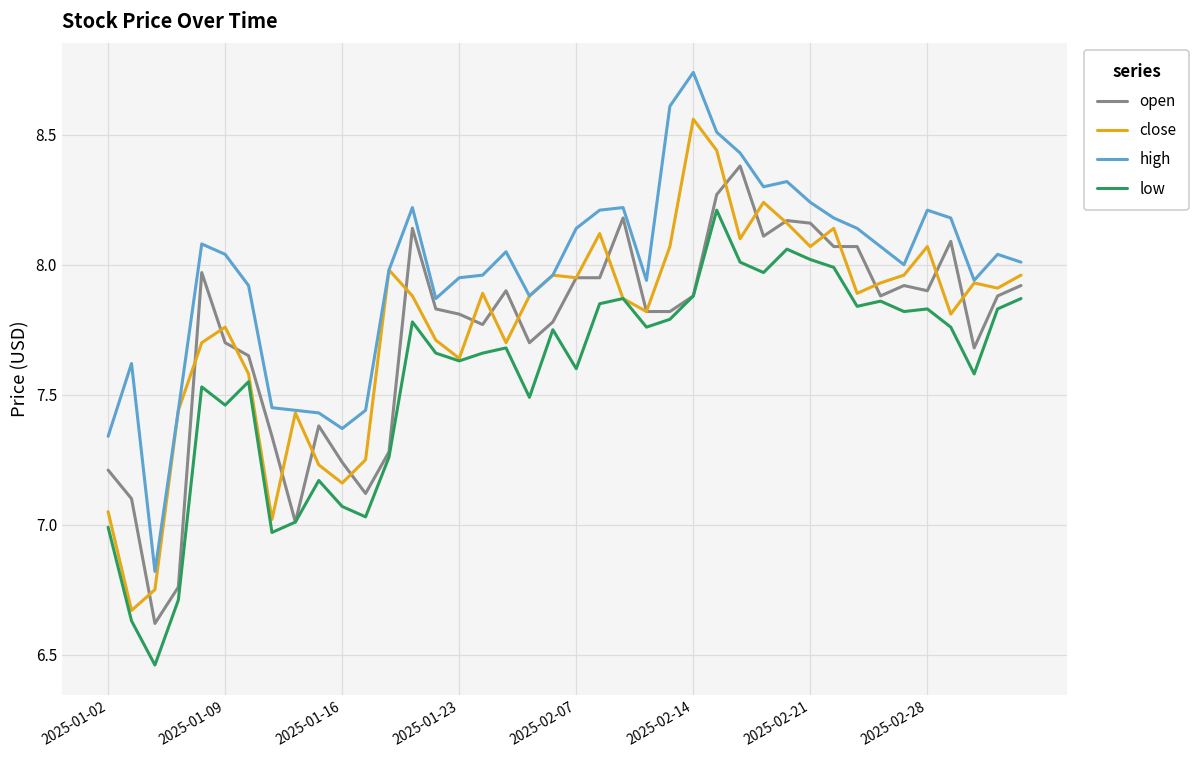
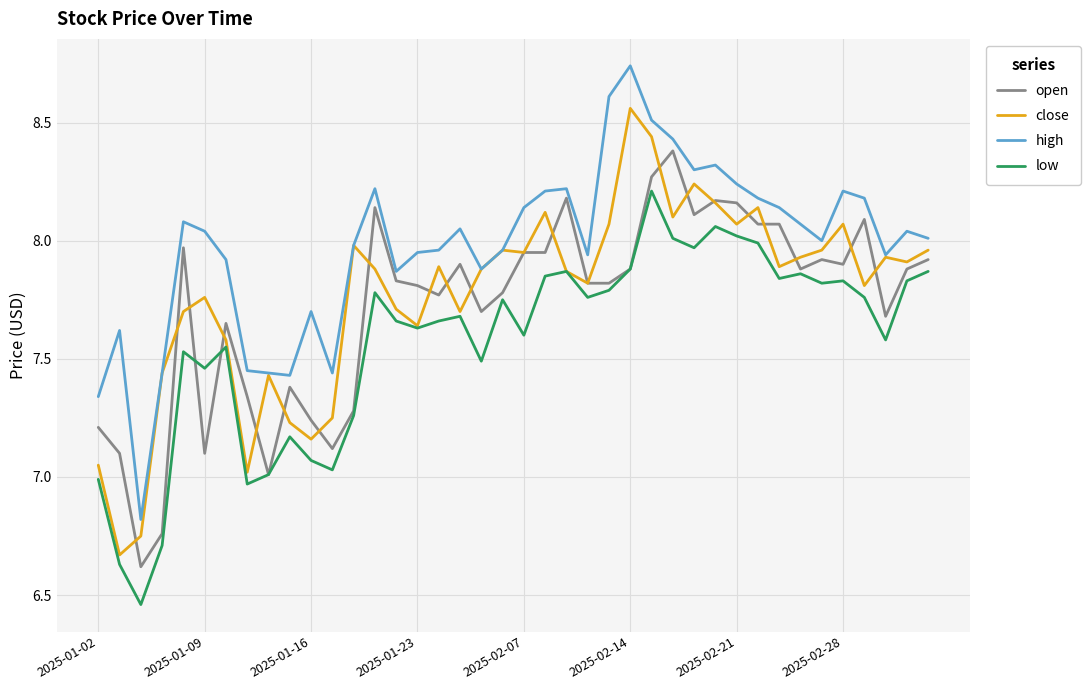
open, 2025-01-09: 7.7 -> 7.1
high, 2025-01-16: 7.37 -> 7.70
